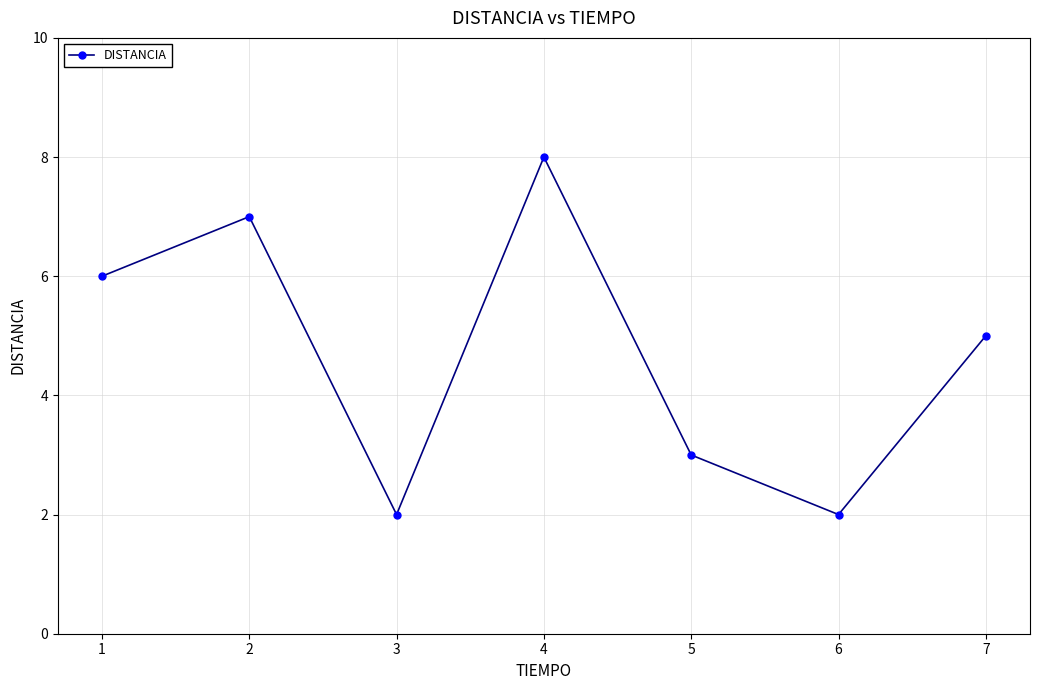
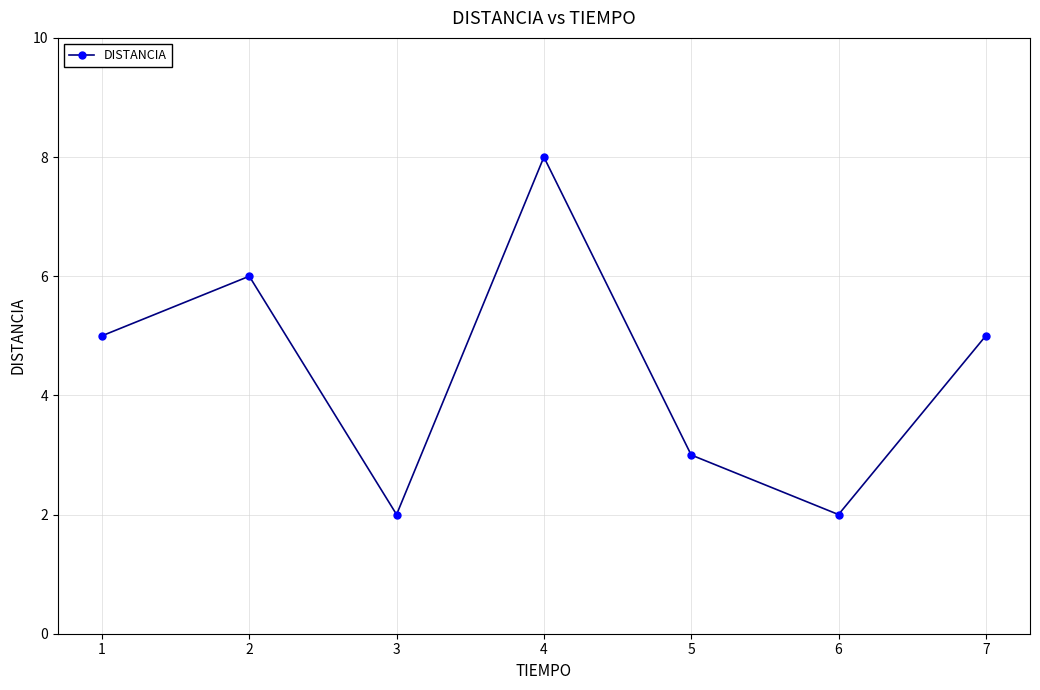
1: 6 -> 5
2: 7 -> 6
